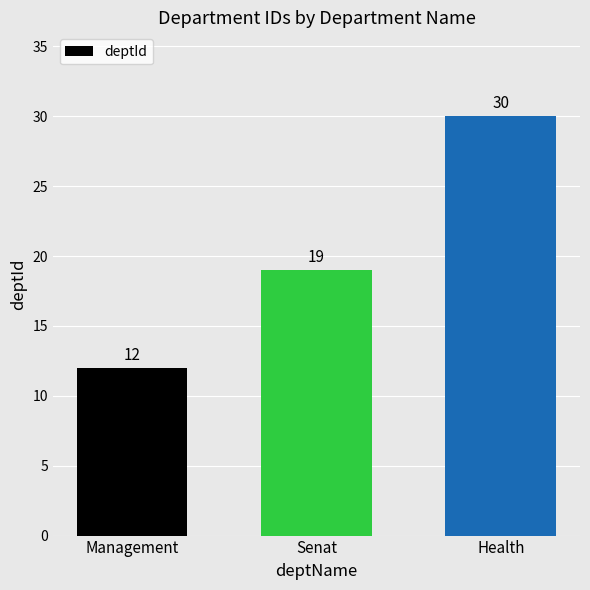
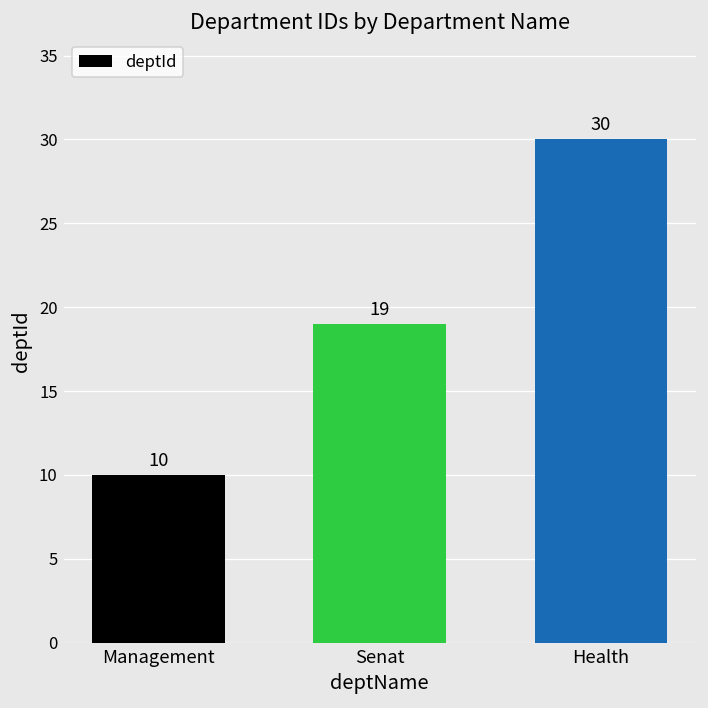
Management: 12 -> 10
